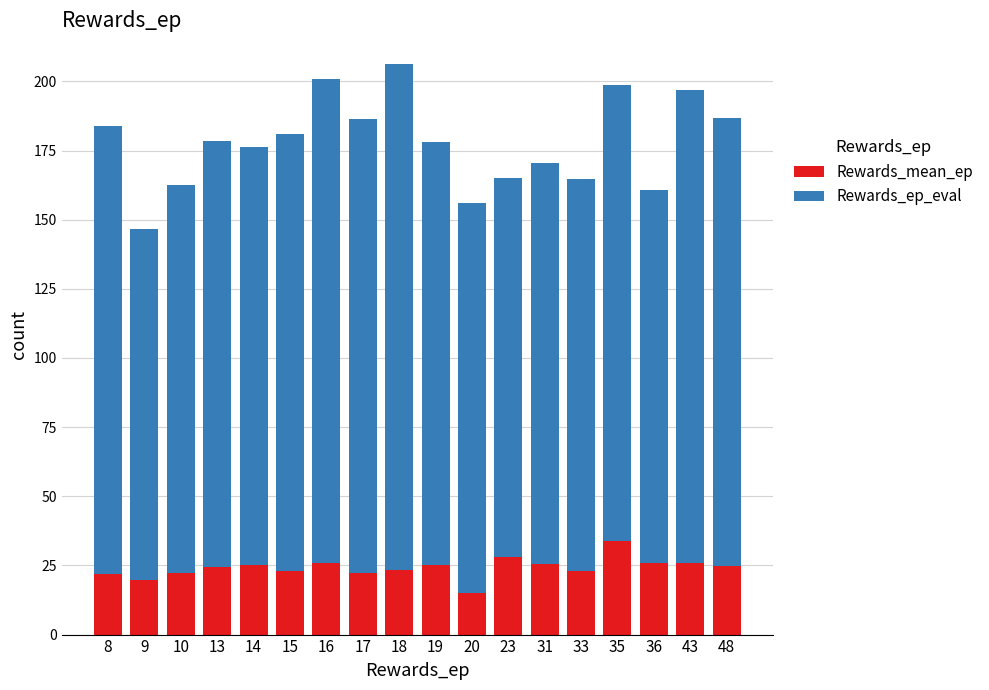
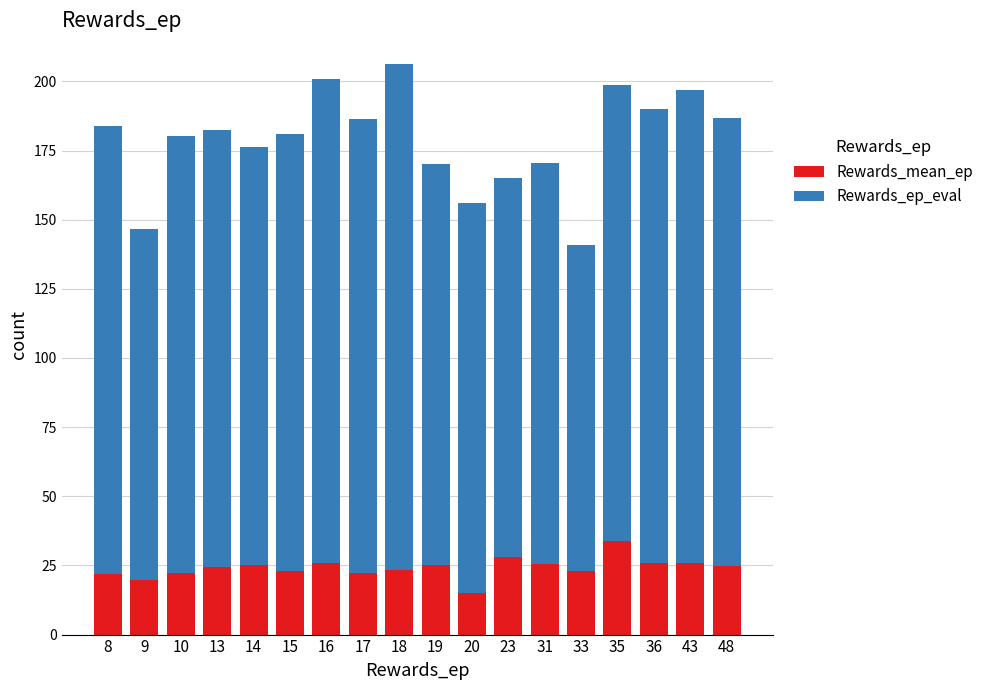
Rewards_ep_eval, 10: 140 -> 158
Rewards_ep_eval, 13: 154 -> 158
Rewards_ep_eval, 19: 153 -> 145
Rewards_ep_eval, 33: 142 -> 118
Rewards_ep_eval, 36: 135 -> 164
